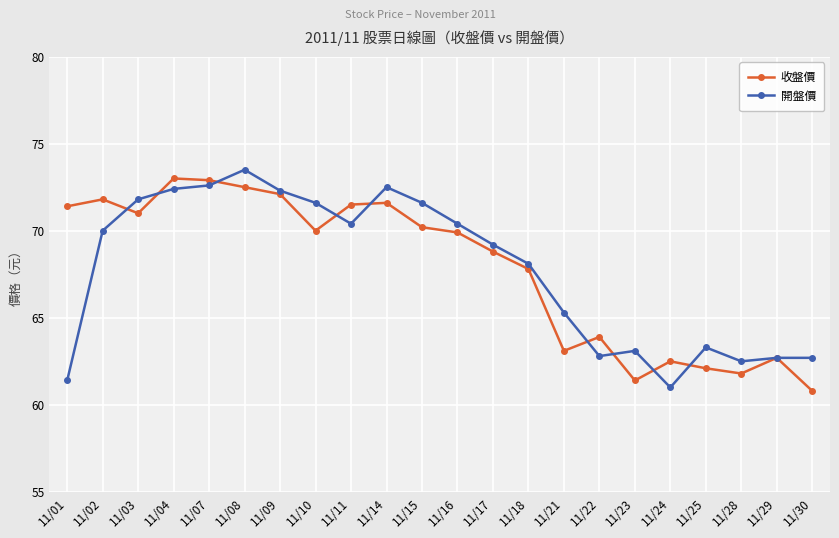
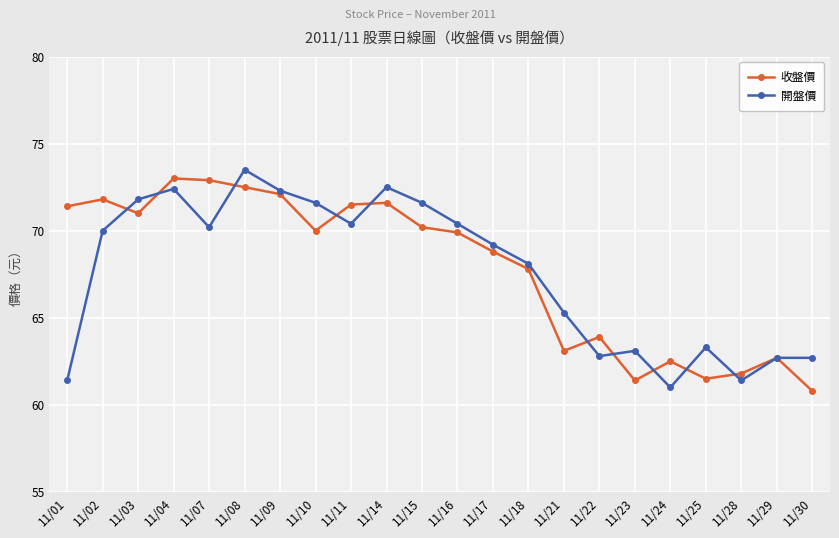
開盤價, 11/07: 72.6 -> 70.2
收盤價, 11/25: 62.1 -> 61.5
開盤價, 11/28: 62.5 -> 61.4
